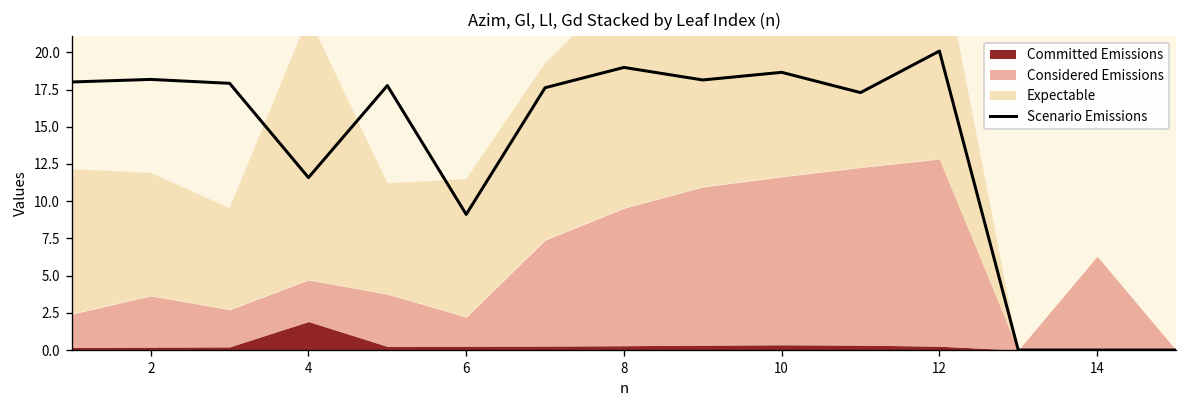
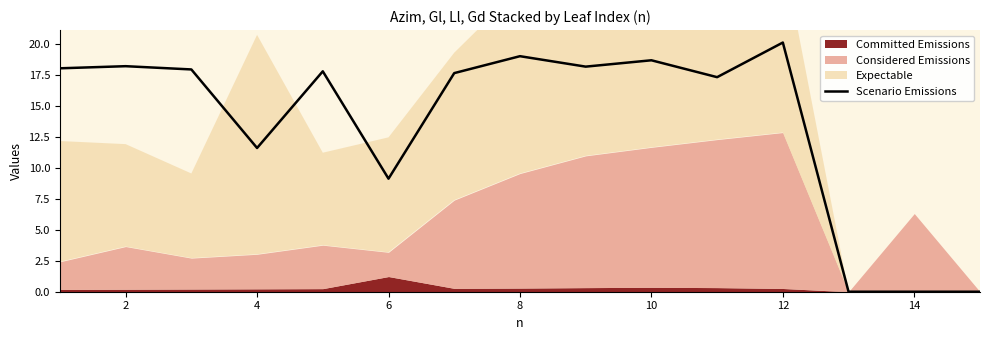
Committed Emissions, 4: 1.9 -> 0.2
Committed Emissions, 6: 0.3 -> 1.2
